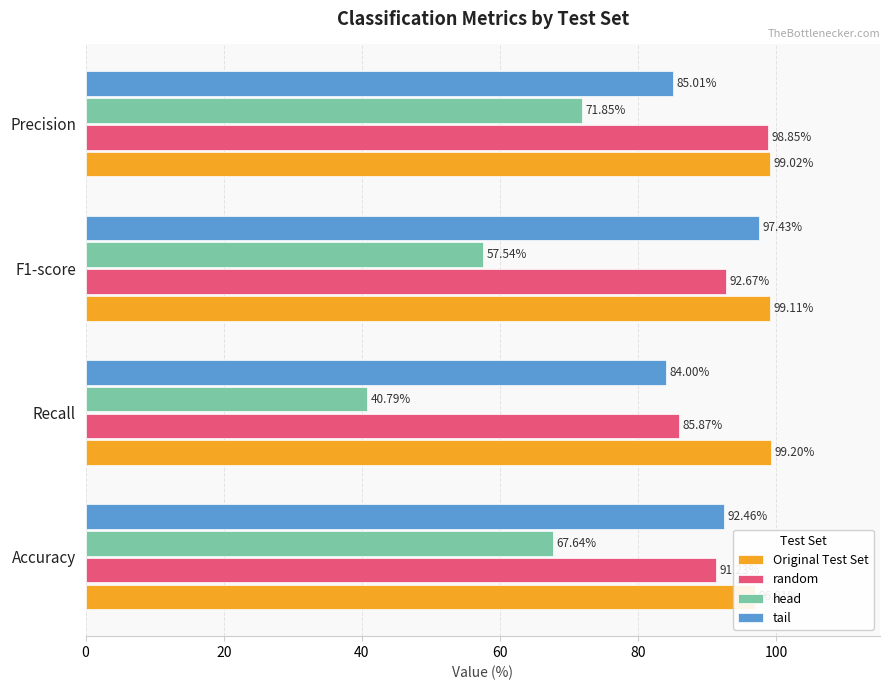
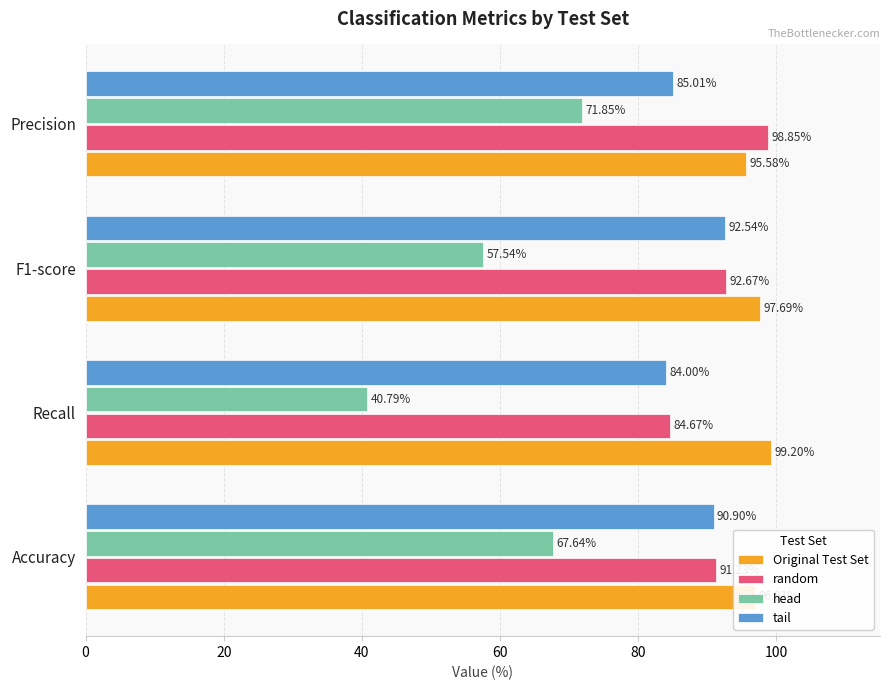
Original Test Set, Precision: 99.02% -> 95.58%
tail, F1-score: 97.43% -> 92.54%
Original Test Set, F1-score: 99.11% -> 97.69%
random, Recall: 85.87% -> 84.67%
tail, Accuracy: 92.46% -> 90.90%
